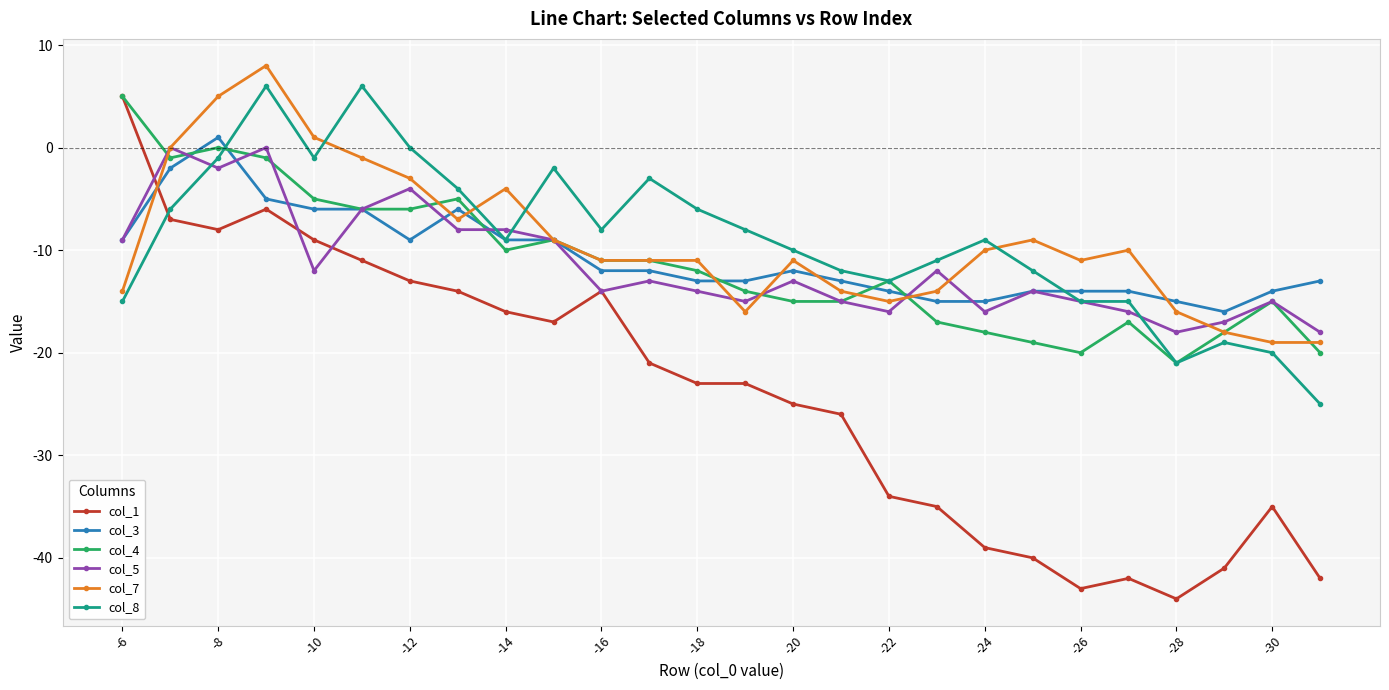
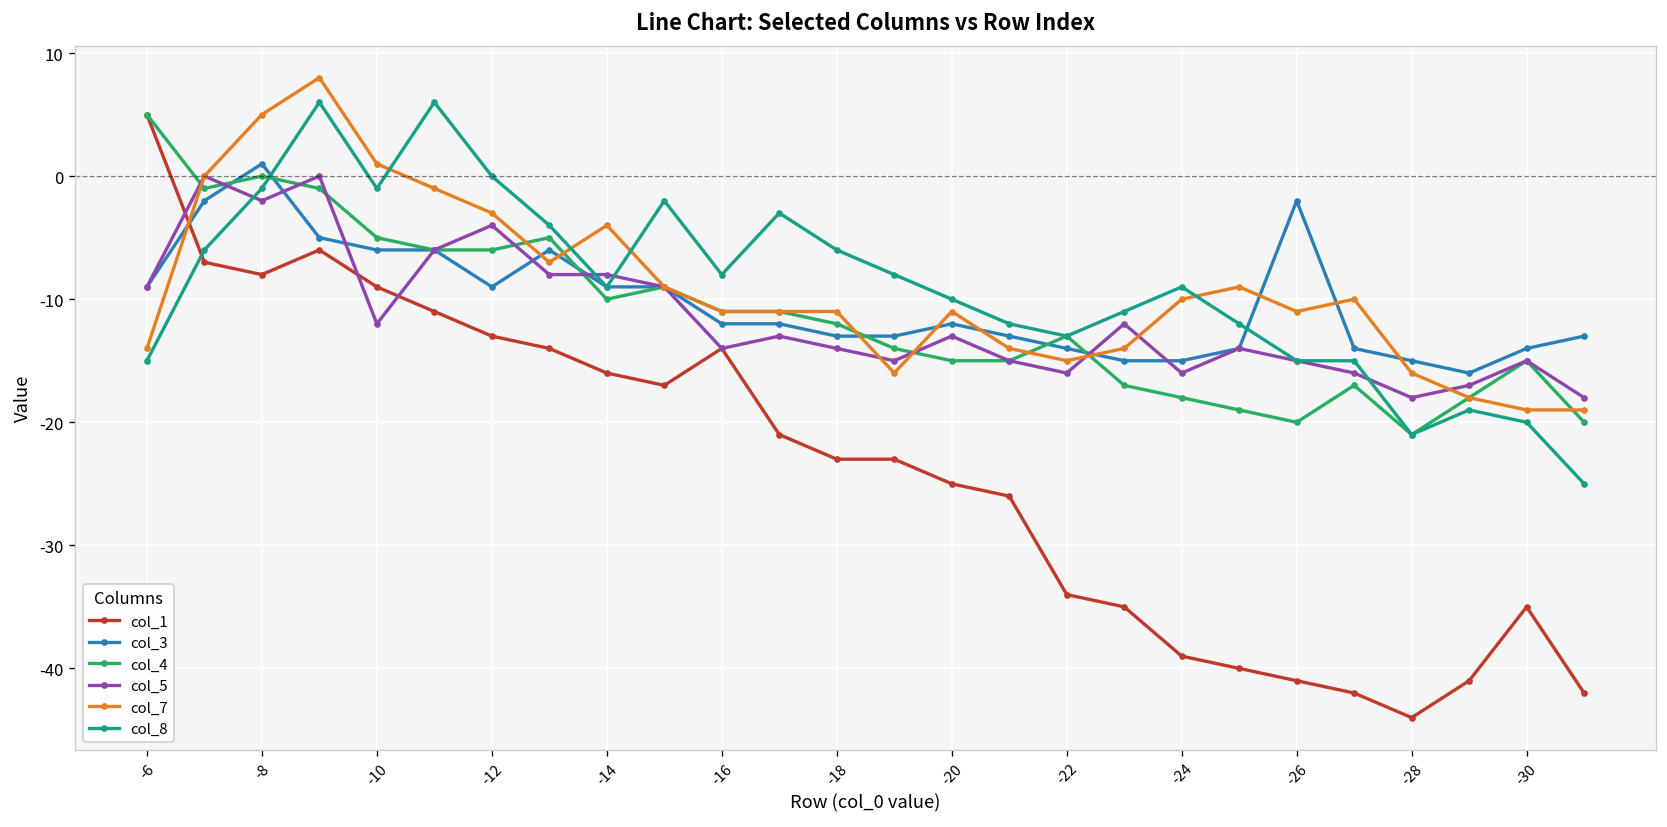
col_1, -26: -43 -> -41
col_3, -26: -14 -> -2
